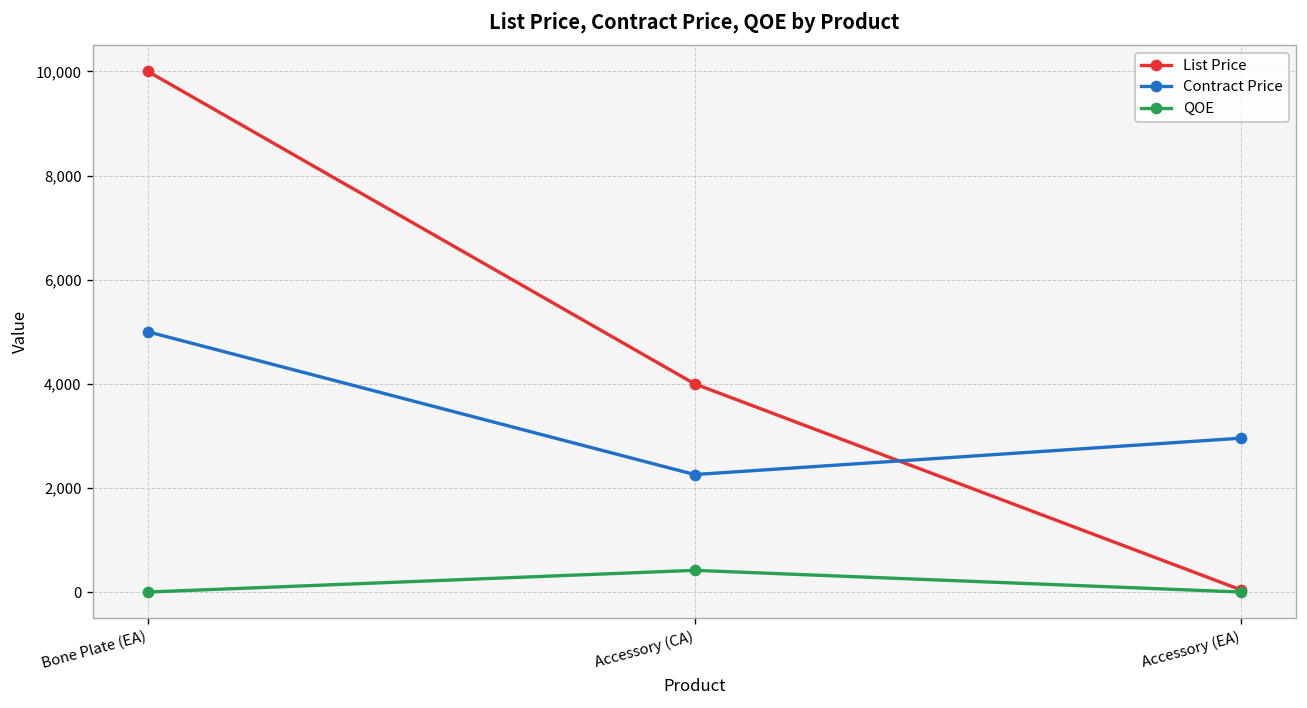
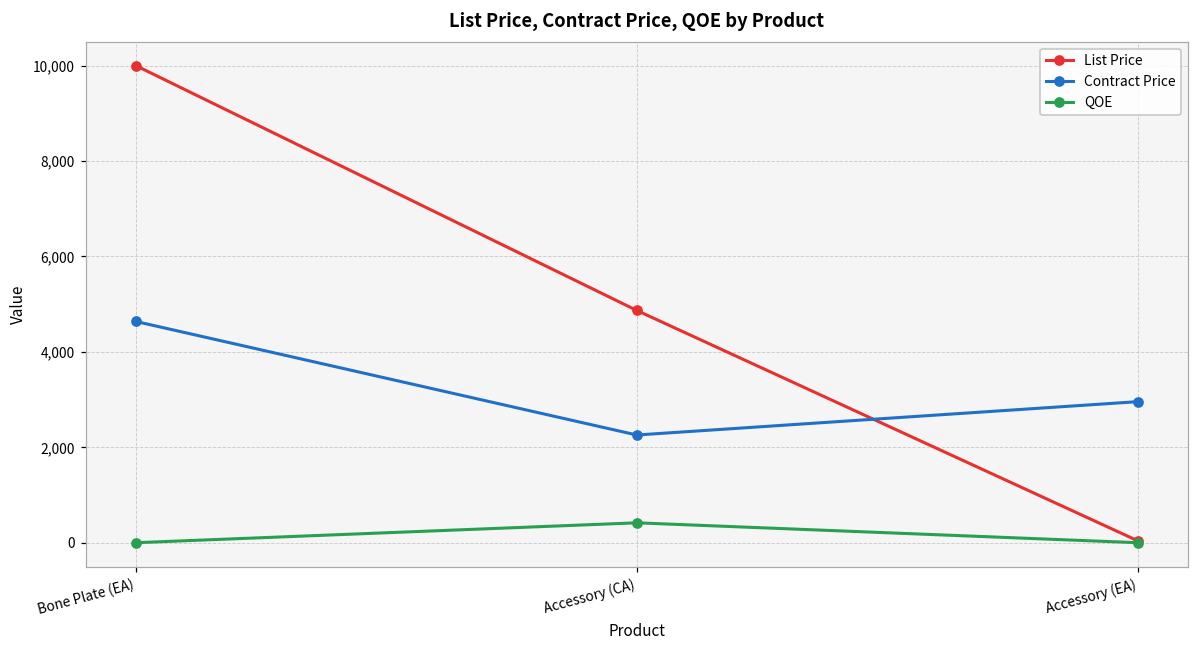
Contract Price, Bone Plate (EA): 5,000 -> 4,600
List Price, Accessory (CA): 4,000 -> 4,900
